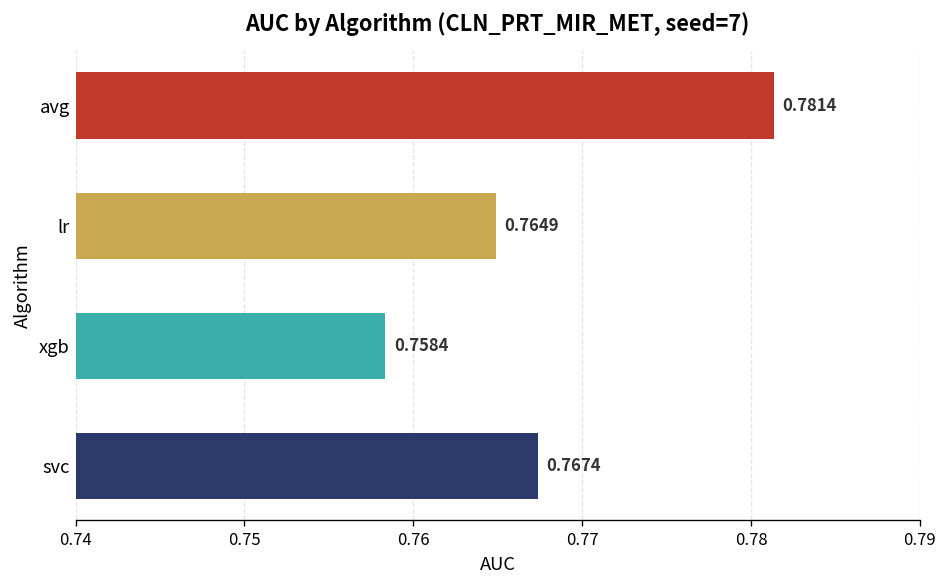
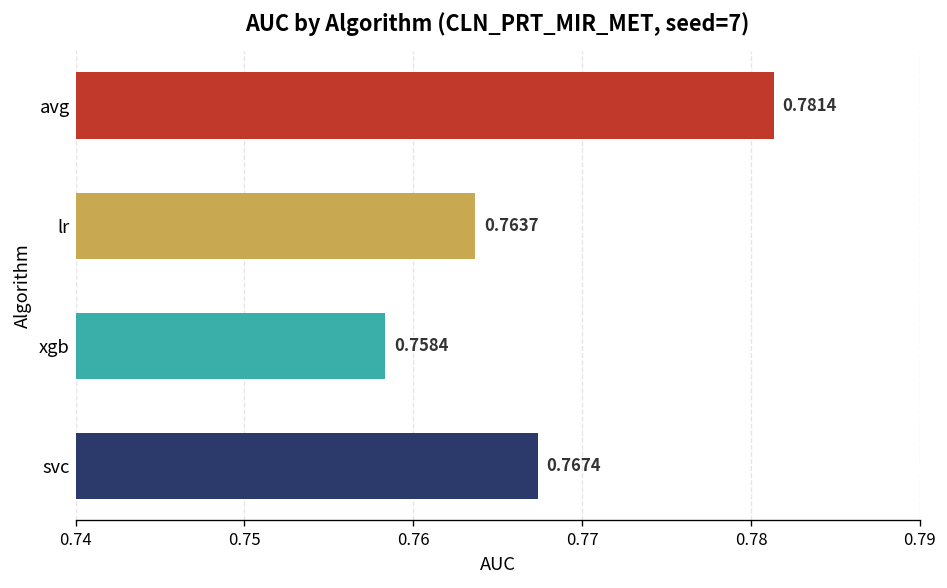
lr: 0.7649 -> 0.7637
